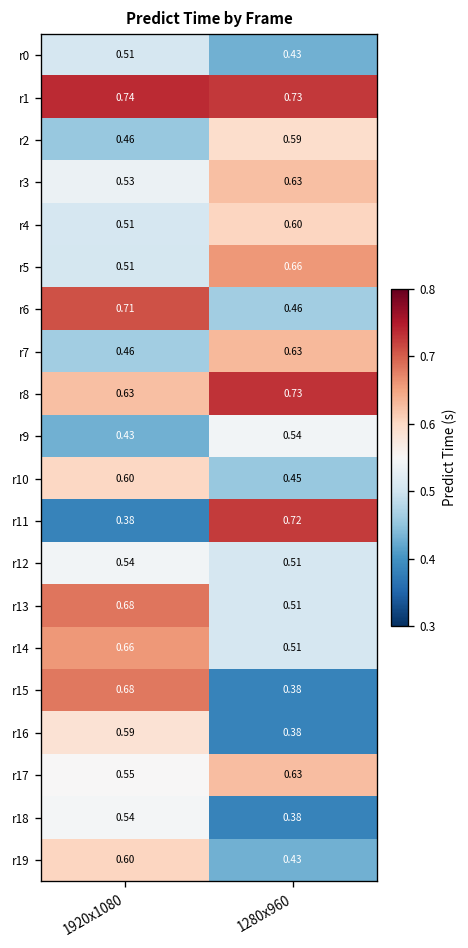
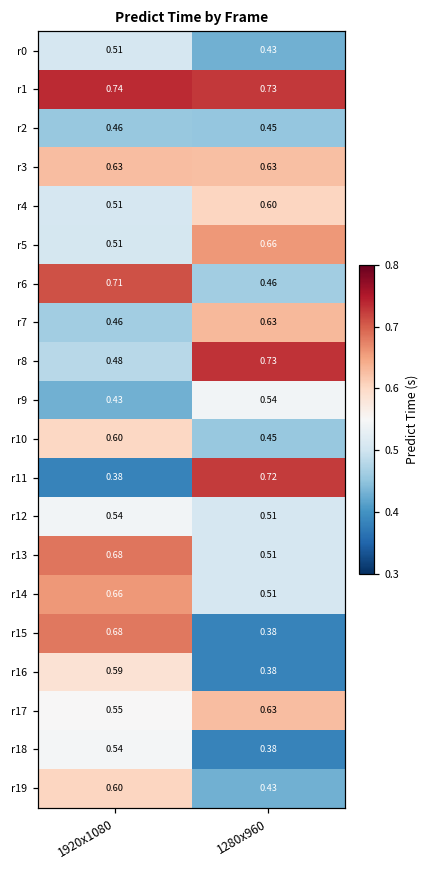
r2, 1280x960: 0.59 -> 0.45
r3, 1920x1080: 0.53 -> 0.63
r8, 1920x1080: 0.63 -> 0.48
